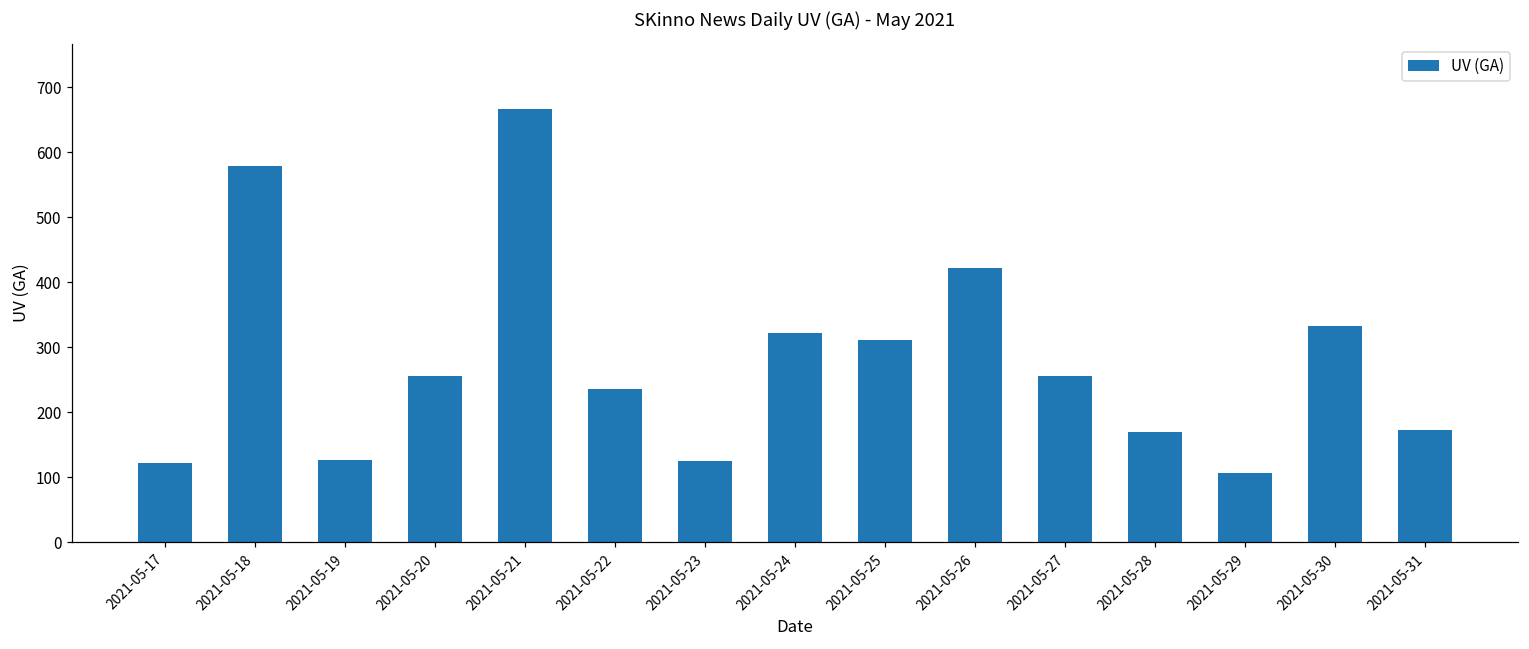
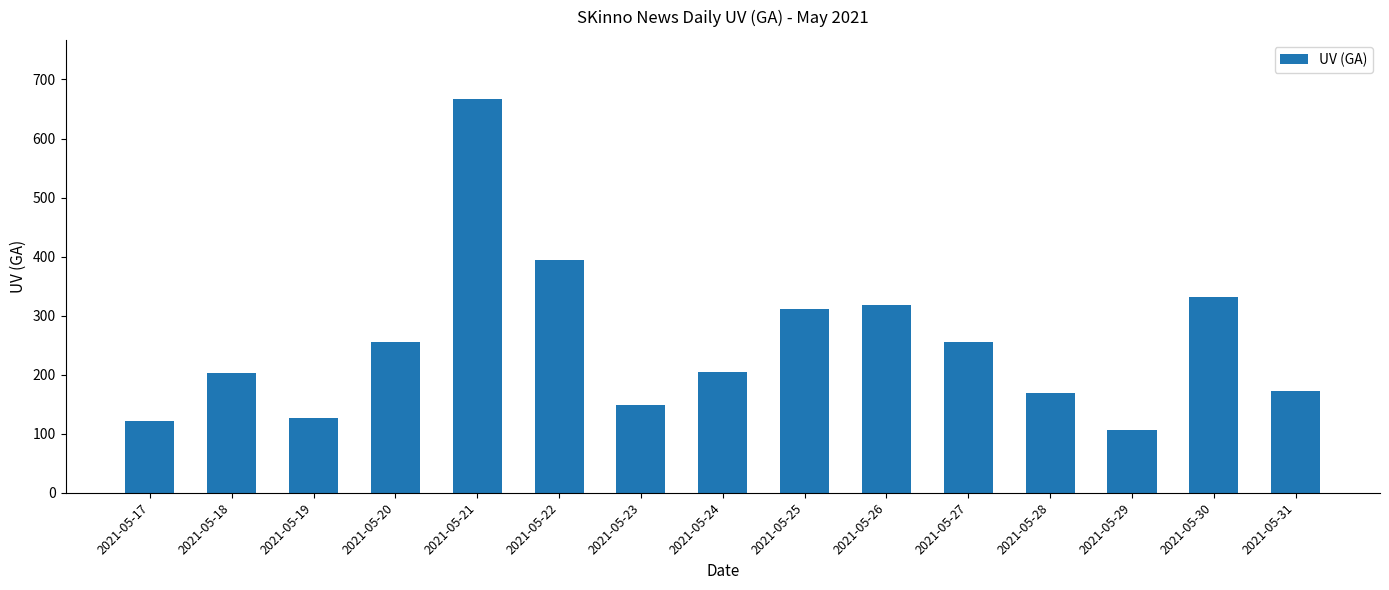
2021-05-18: 580 -> 200
2021-05-22: 240 -> 400
2021-05-23: 130 -> 150
2021-05-24: 320 -> 200
2021-05-26: 420 -> 320
